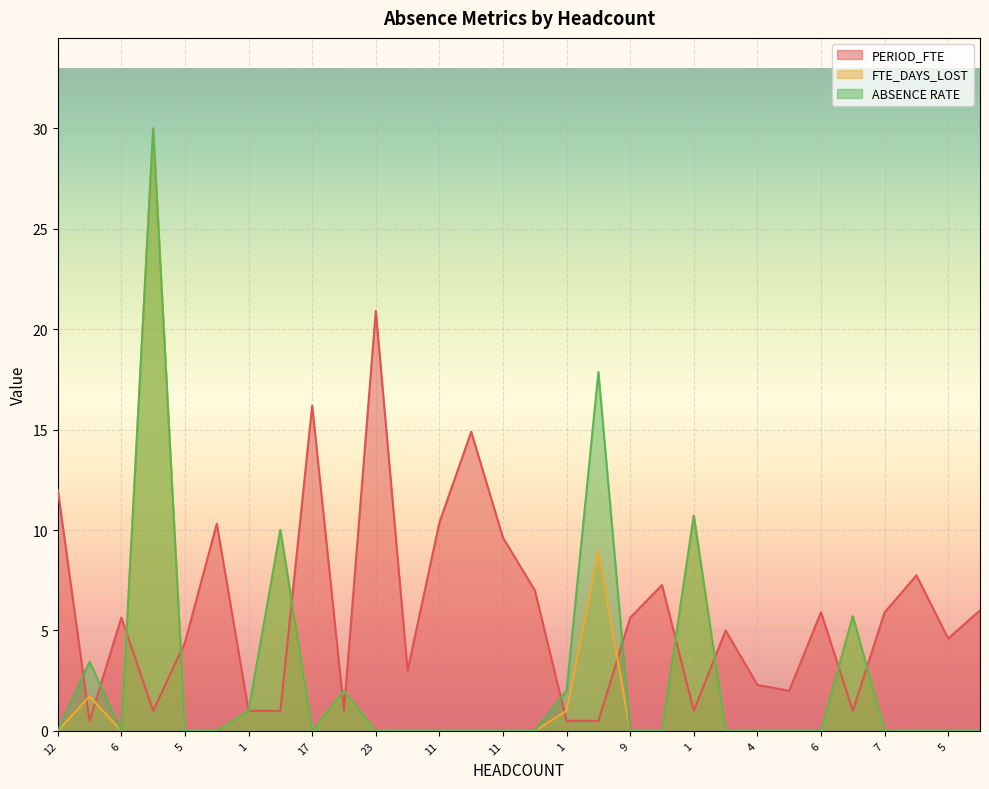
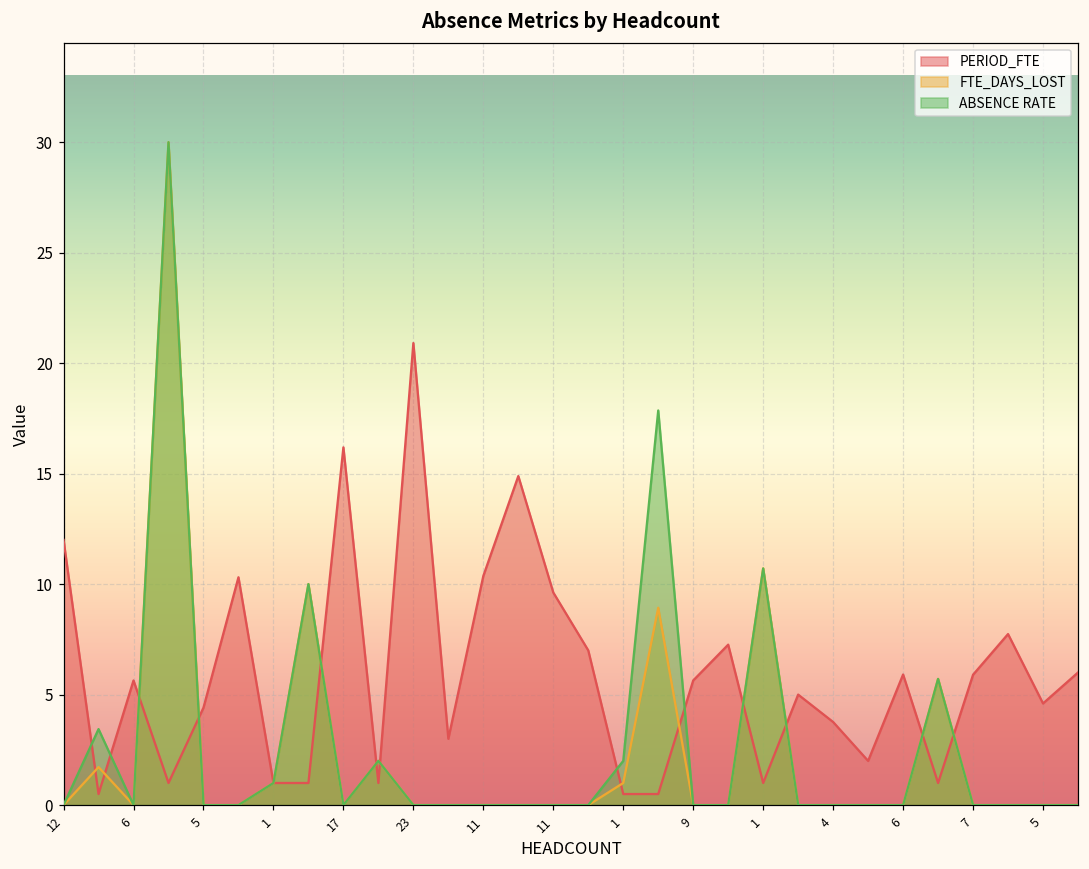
PERIOD_FTE, 4: 2.3 -> 3.8
